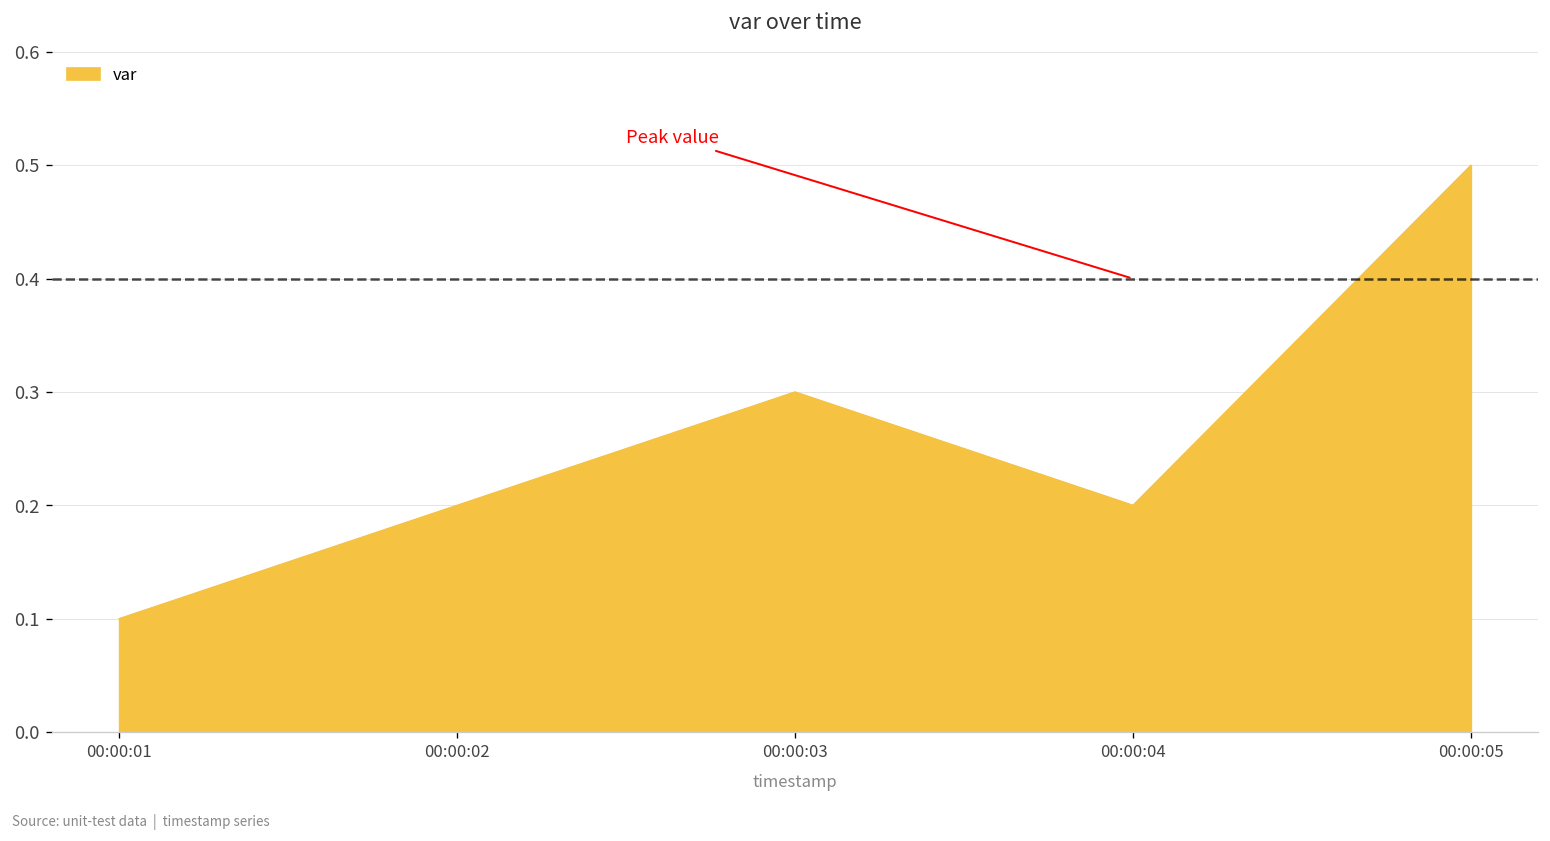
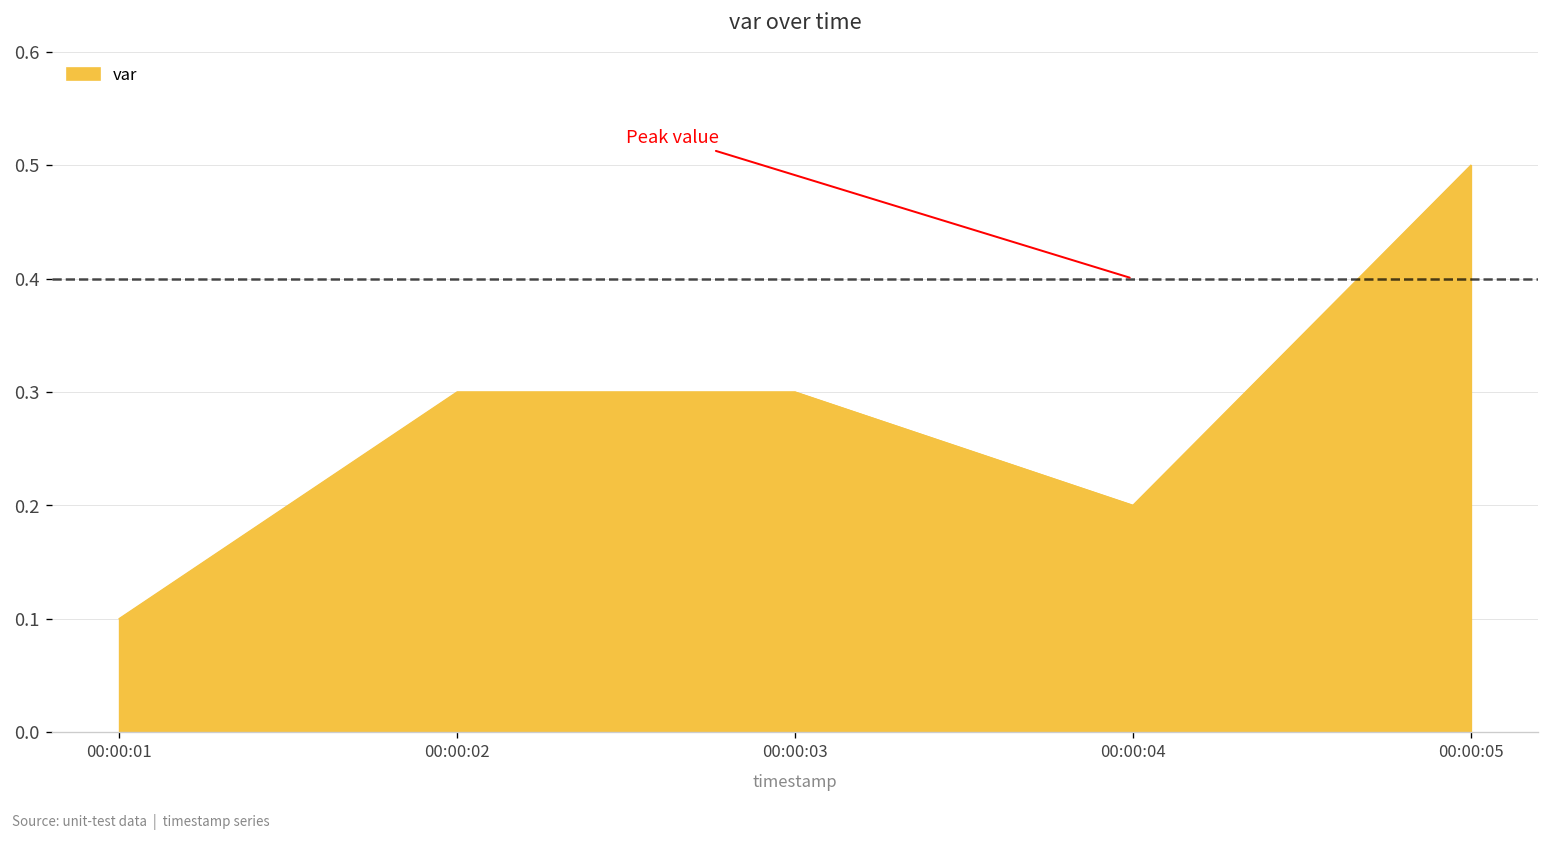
00:00:02: 0.2 -> 0.3
